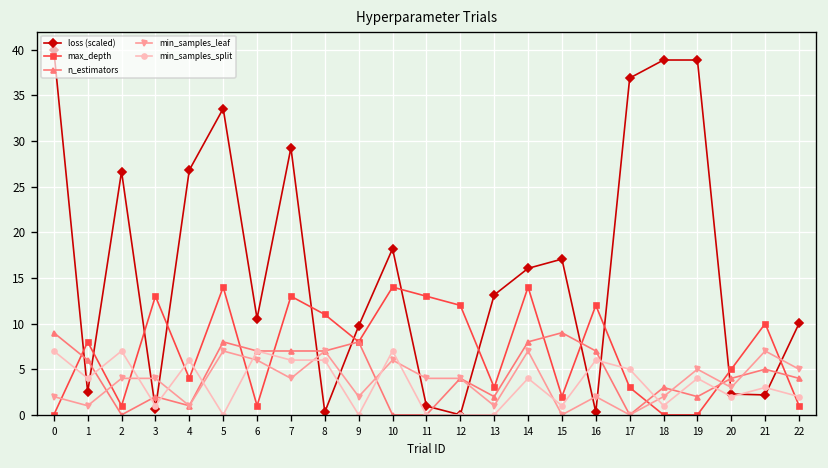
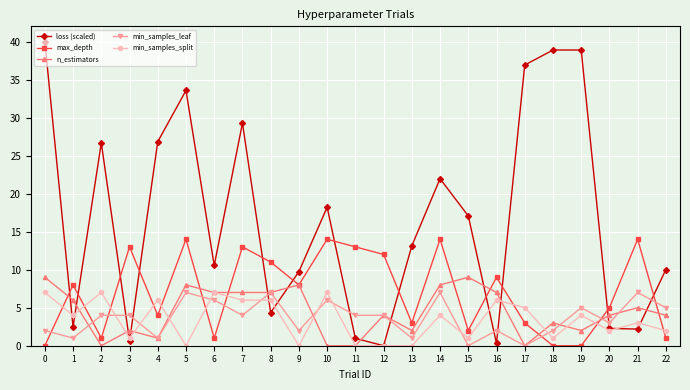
loss (scaled), 8: 0 -> 4
loss (scaled), 14: 16 -> 22
max_depth, 16: 12 -> 9
max_depth, 21: 10 -> 14
